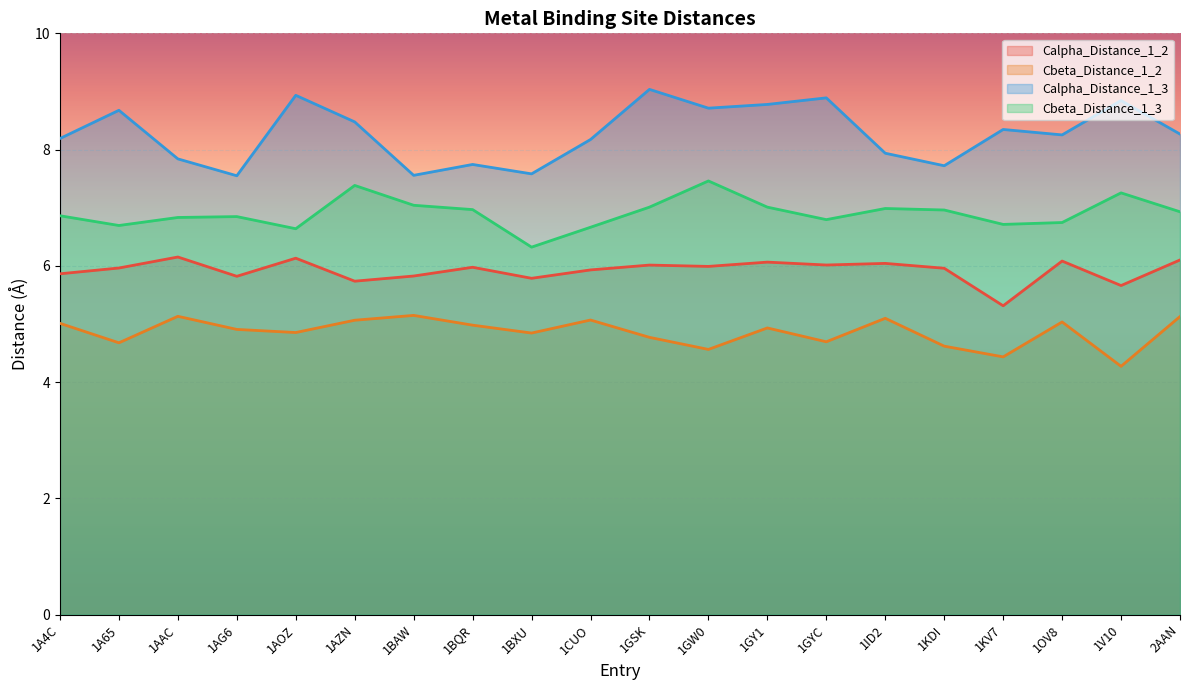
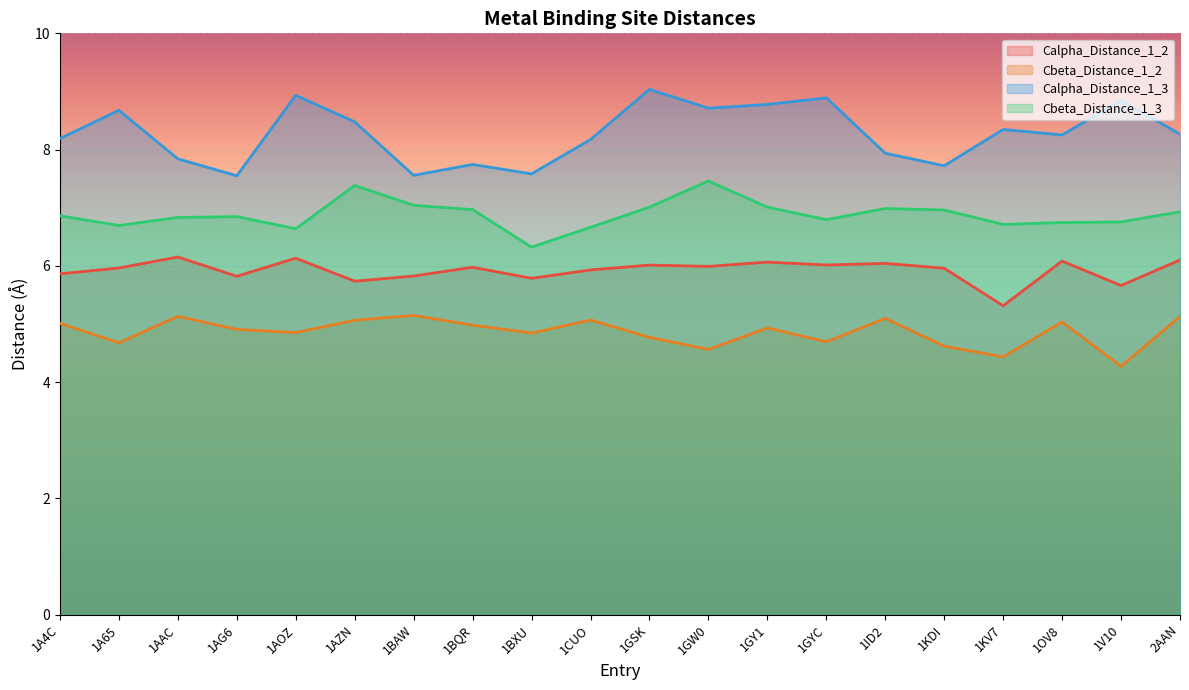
Cbeta_Distance_1_3, 1V10: 7.3 -> 6.8
